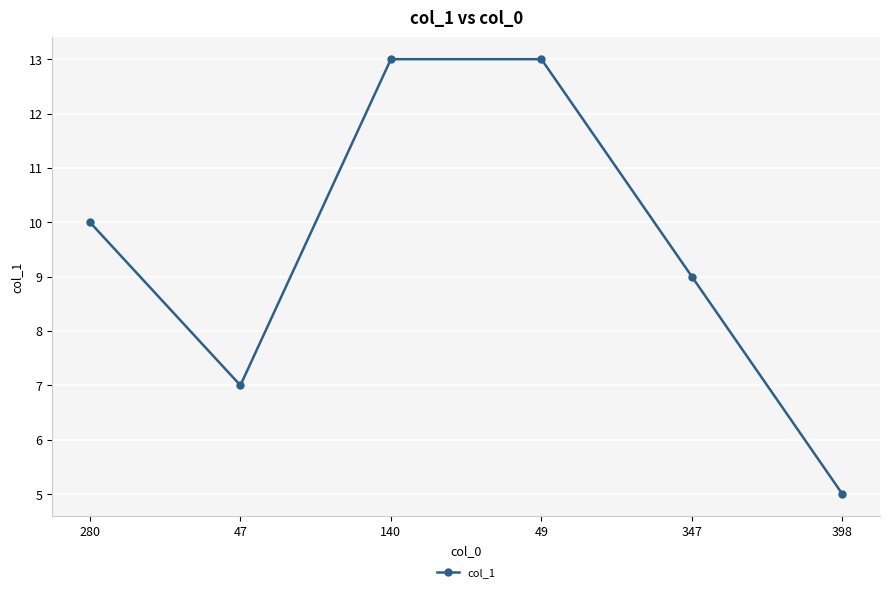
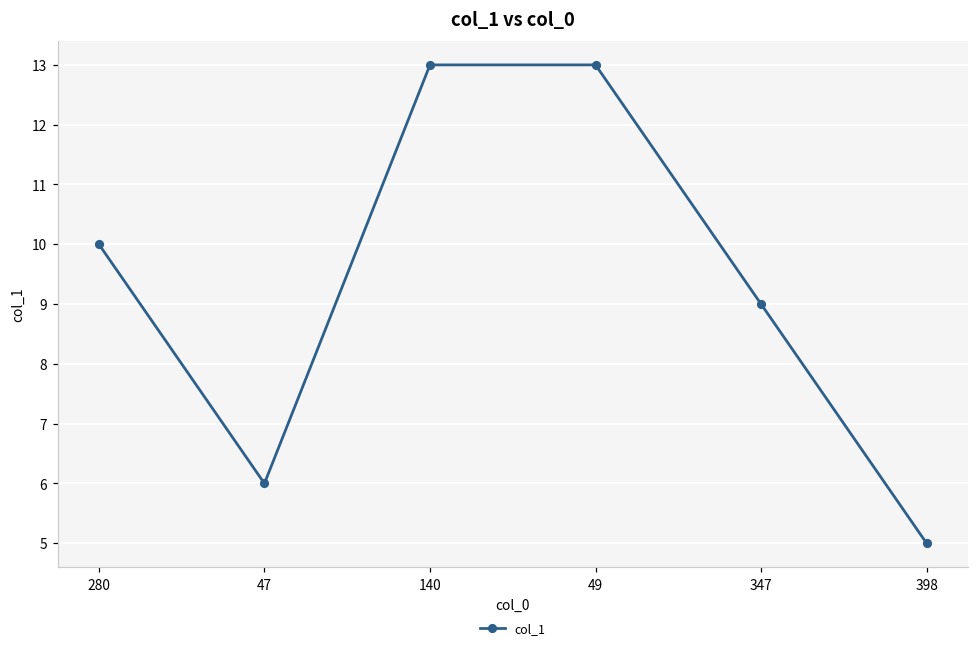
47: 7 -> 6
